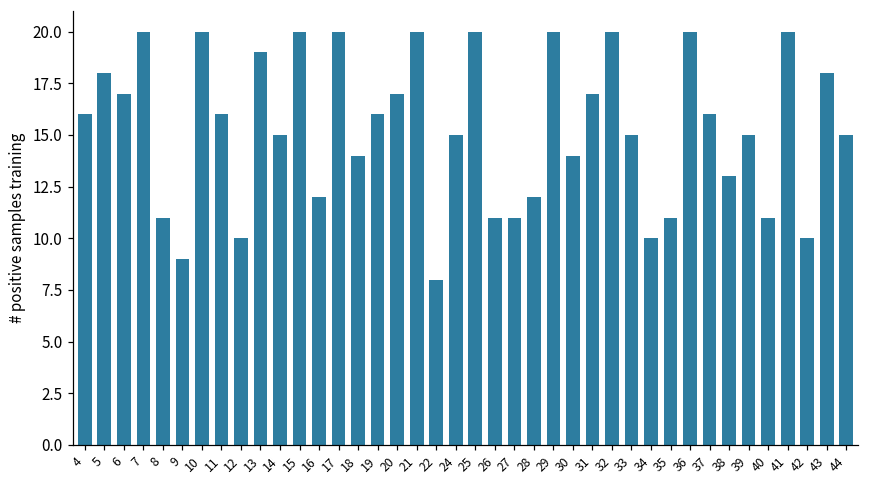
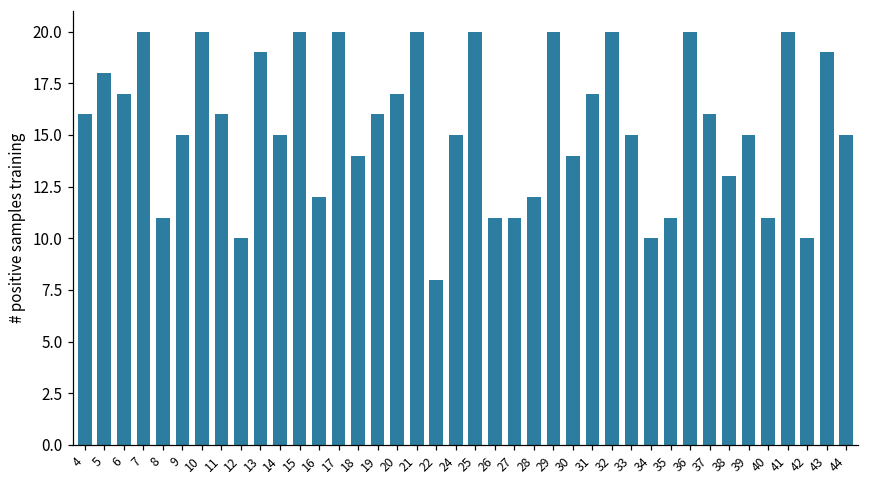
9: 9 -> 15
43: 18 -> 19
